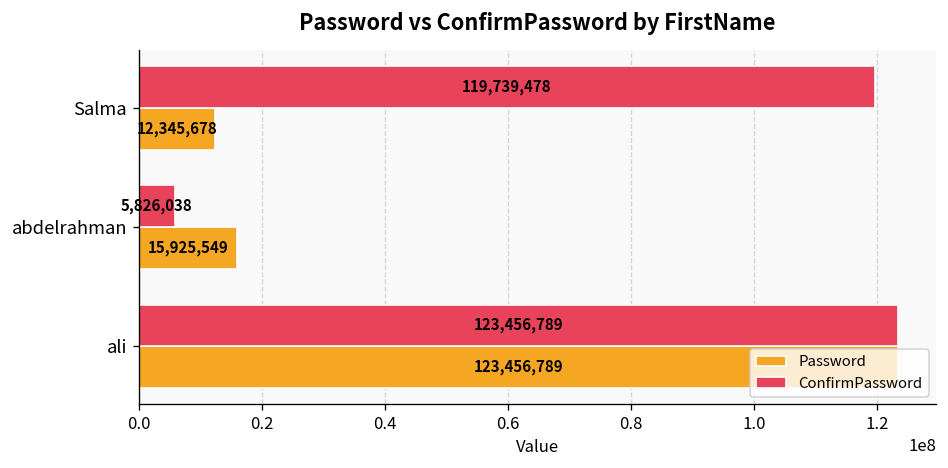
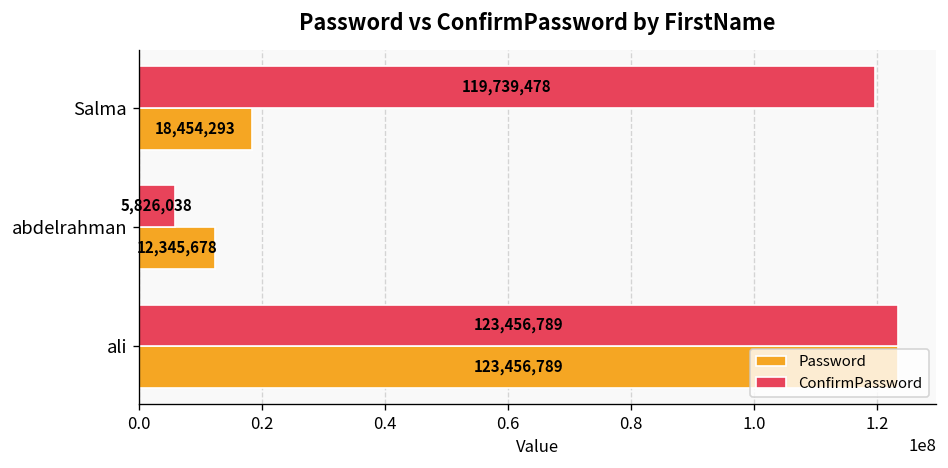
Password, Salma: 12,345,678 -> 18,454,293
Password, abdelrahman: 15,925,549 -> 12,345,678
